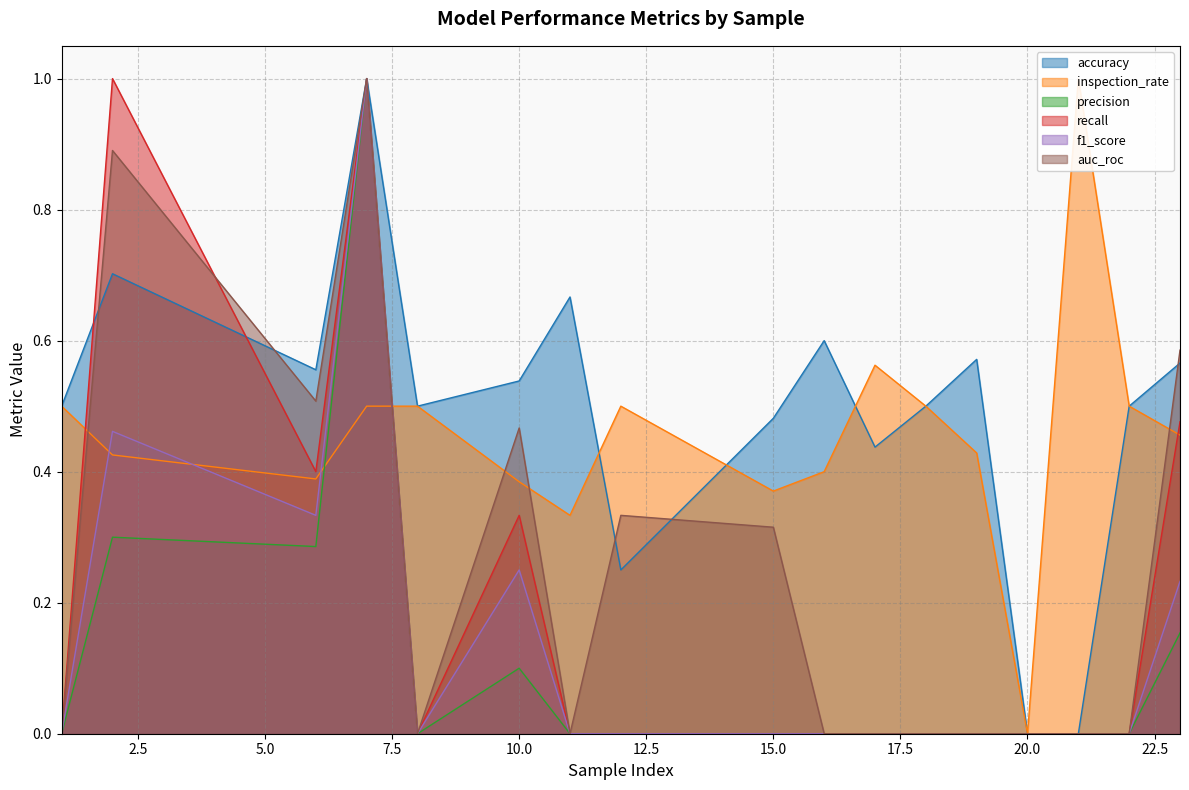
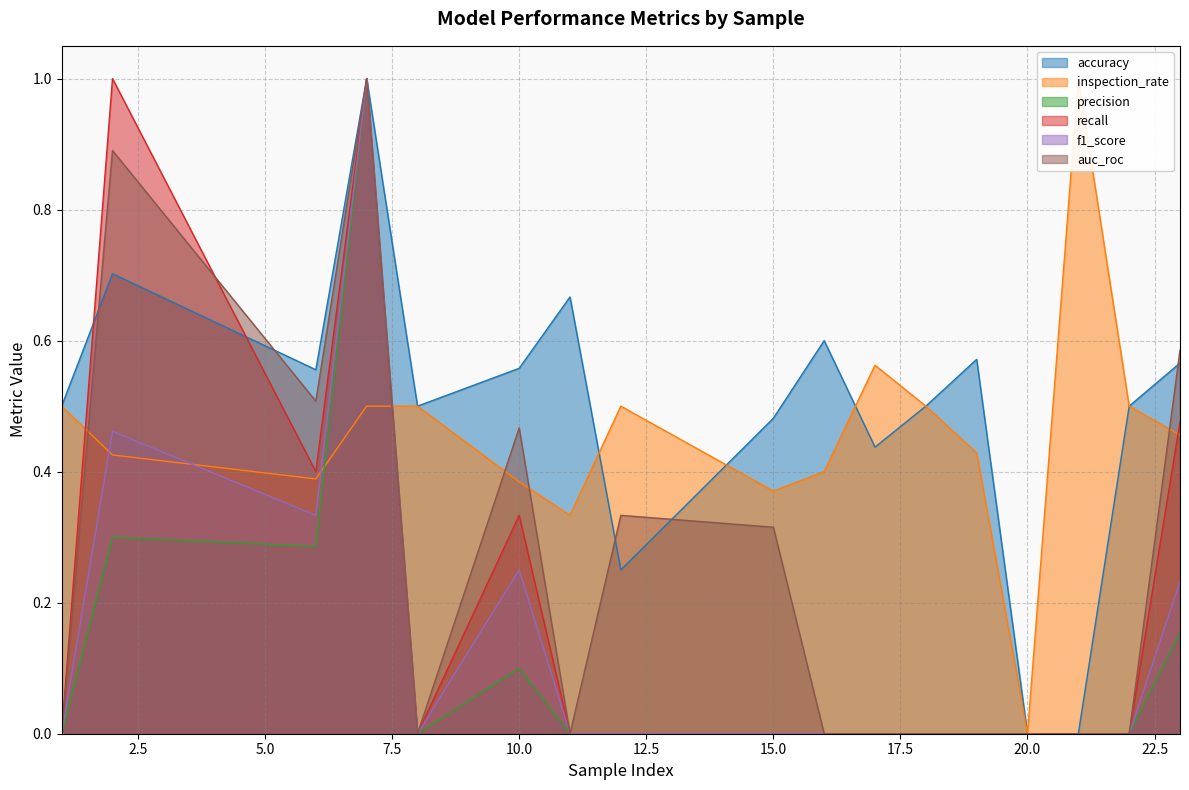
accuracy, 10.0: 0.54 -> 0.56
